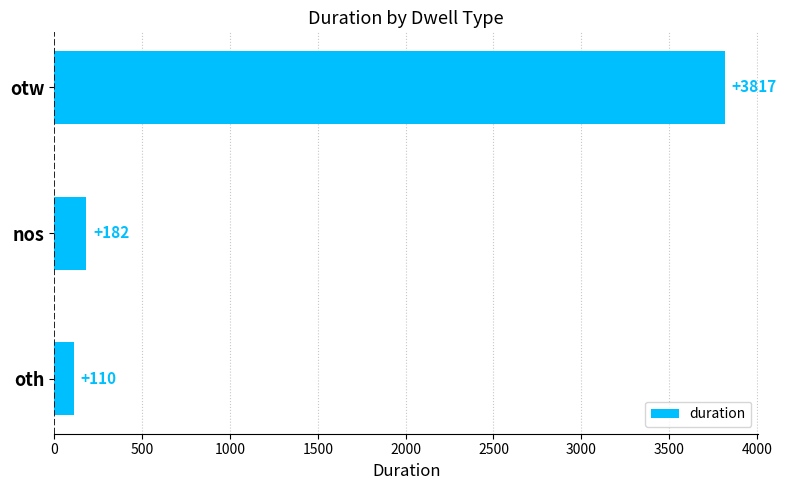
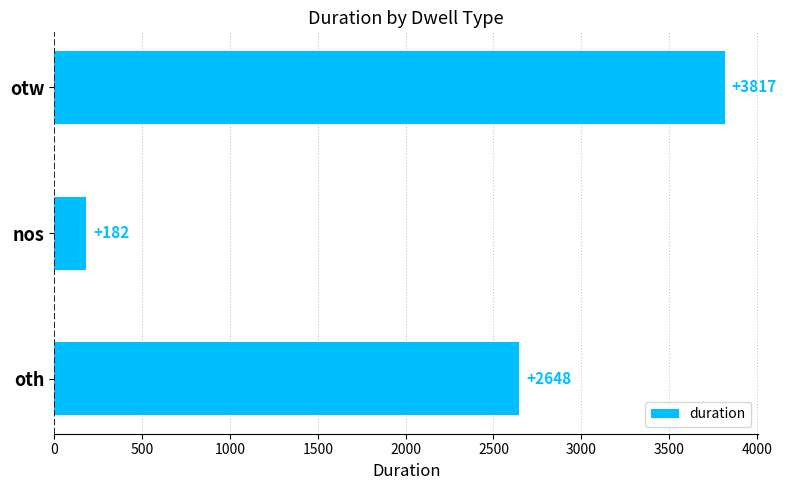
oth: +110 -> +2648
